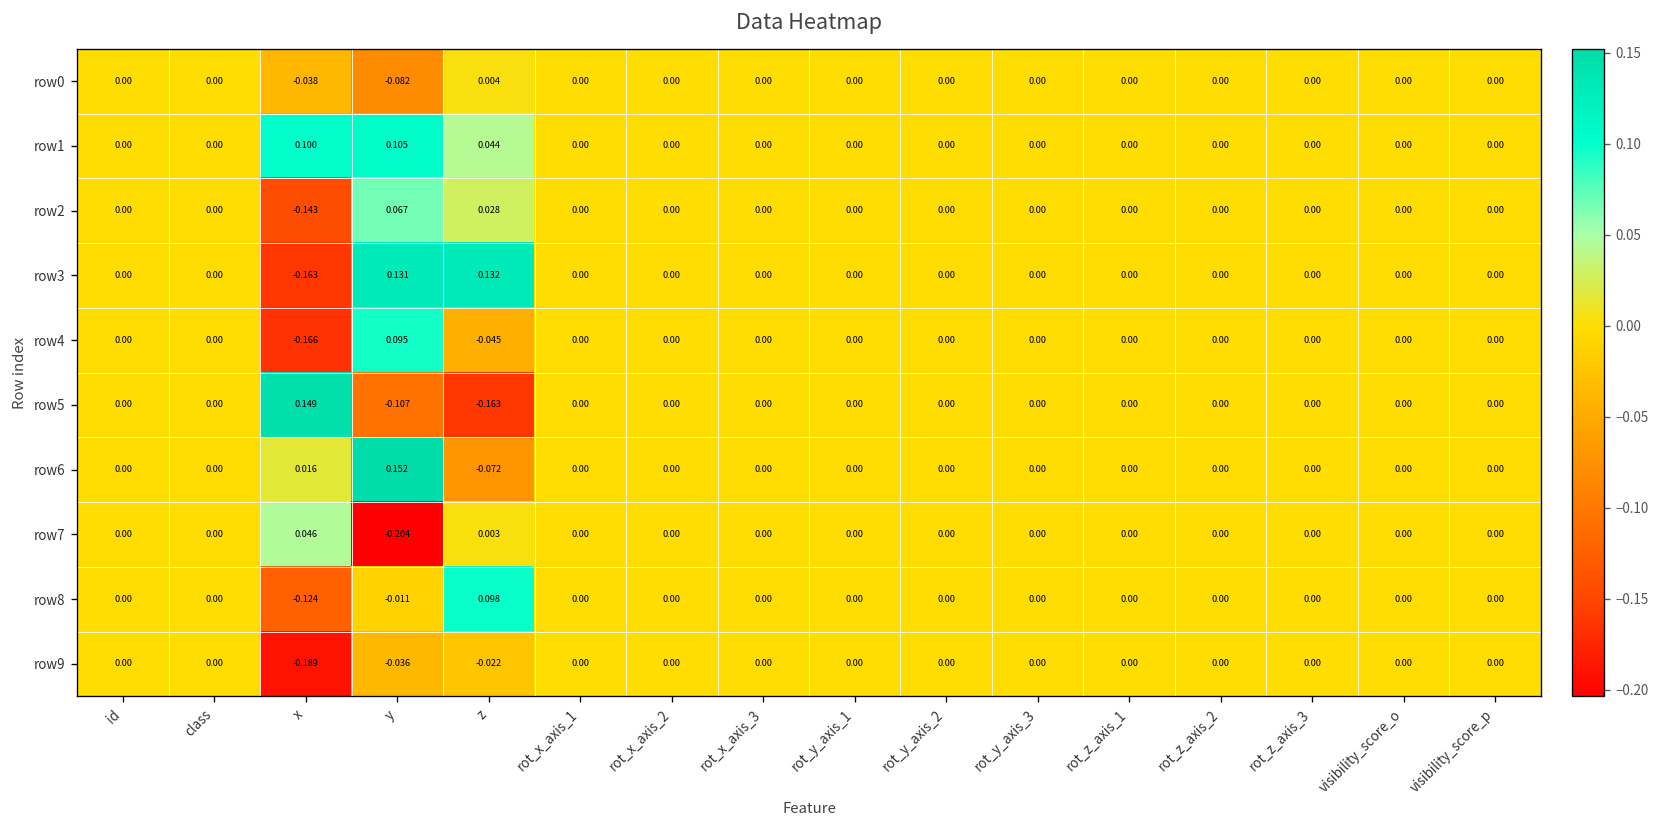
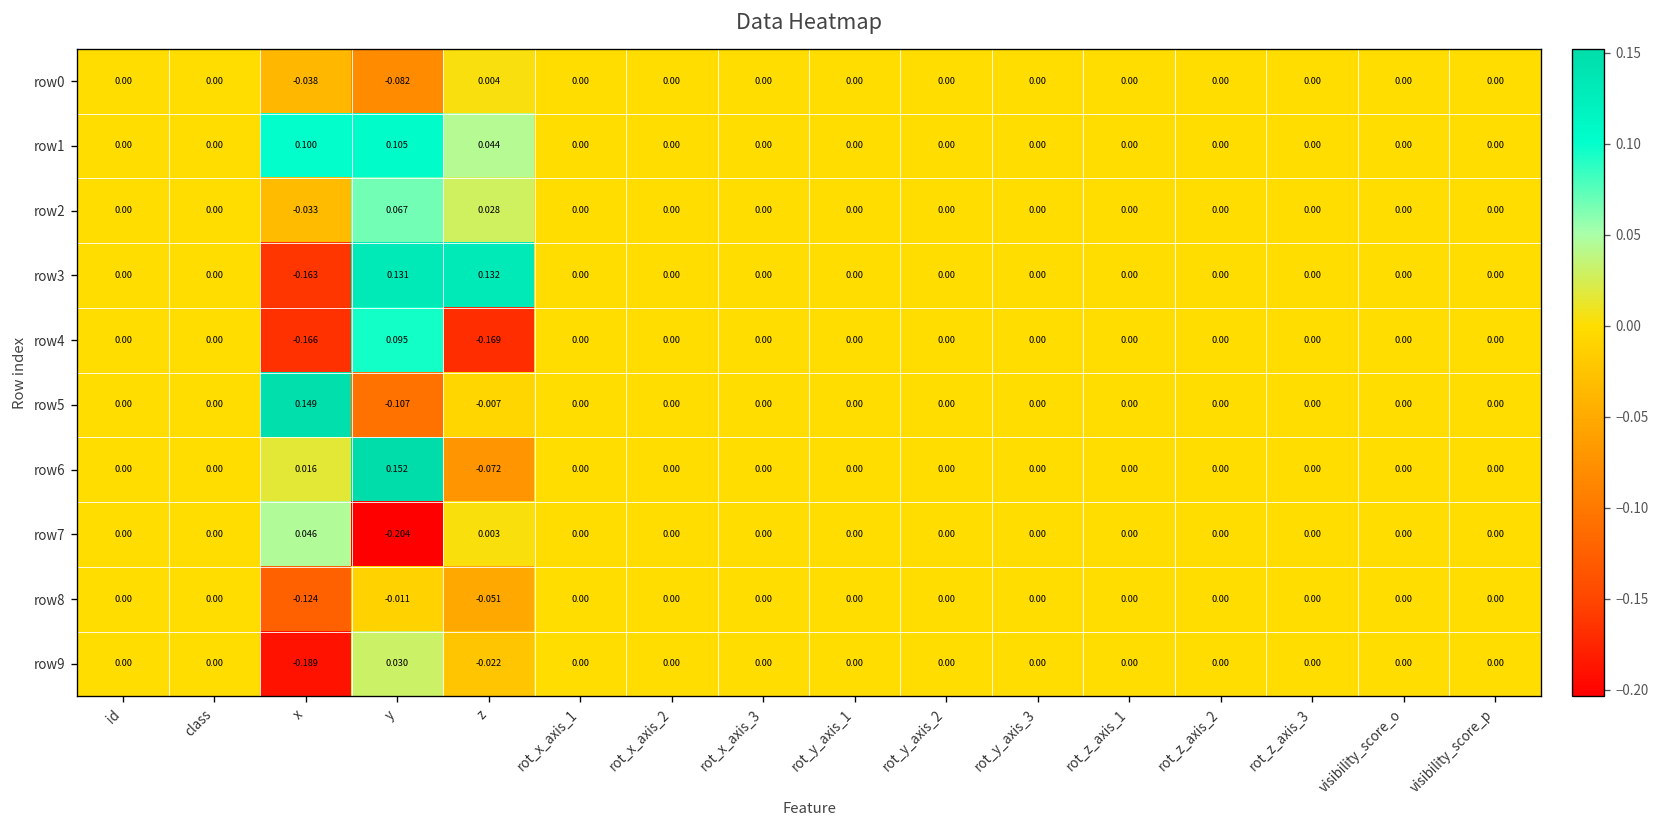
row2, x: -0.143 -> -0.033
row4, z: -0.045 -> -0.169
row5, z: -0.163 -> -0.007
row8, z: 0.098 -> -0.051
row9, y: -0.036 -> 0.030
